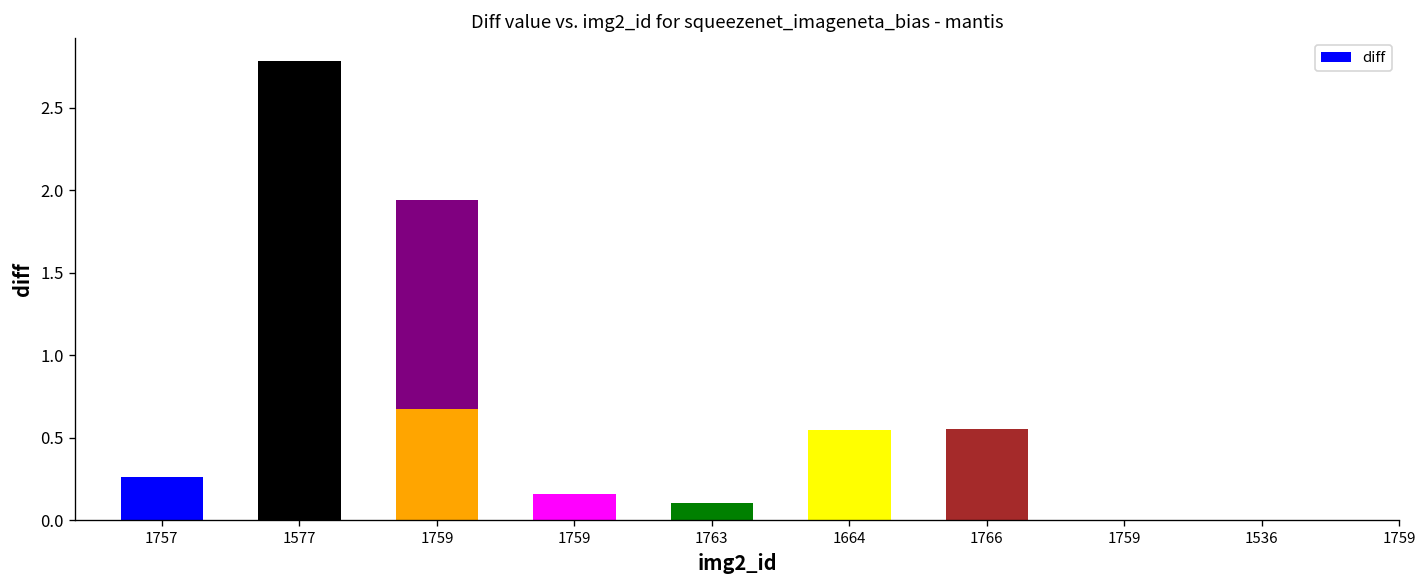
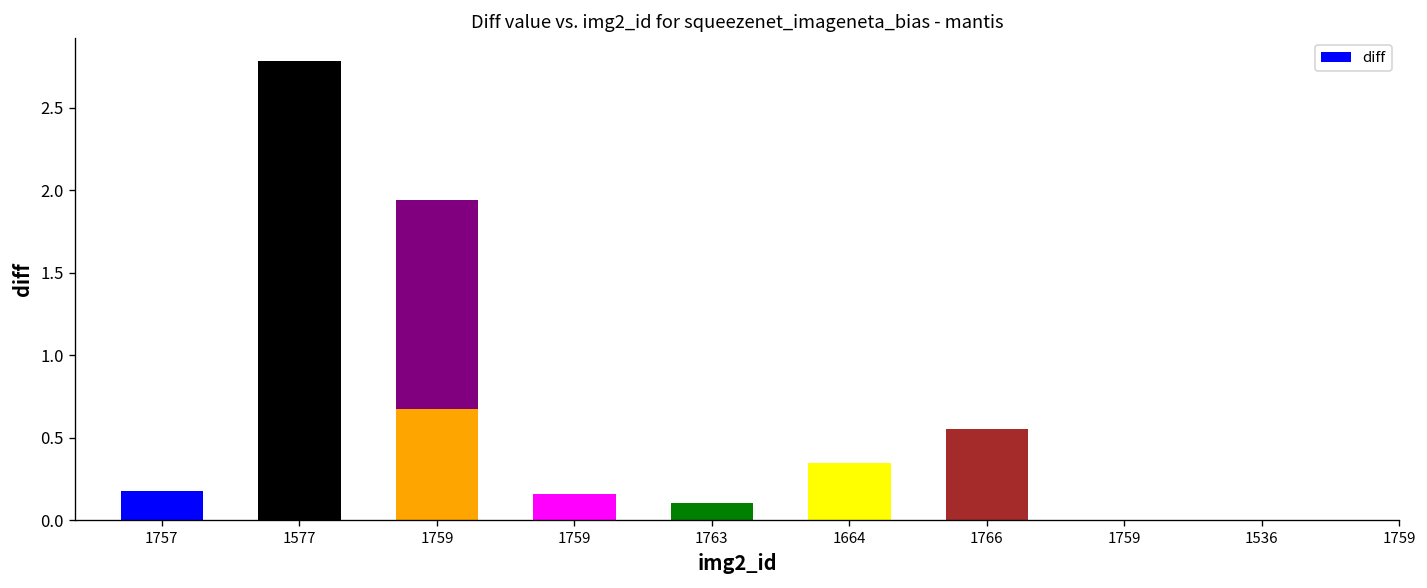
1757: 0.26 -> 0.18
1664: 0.55 -> 0.35
